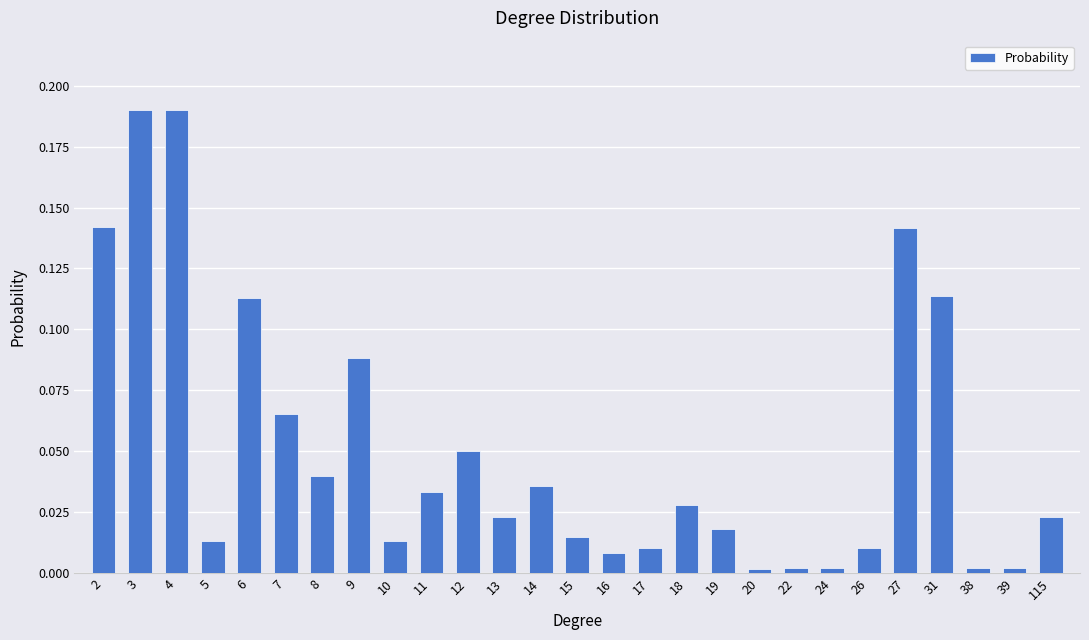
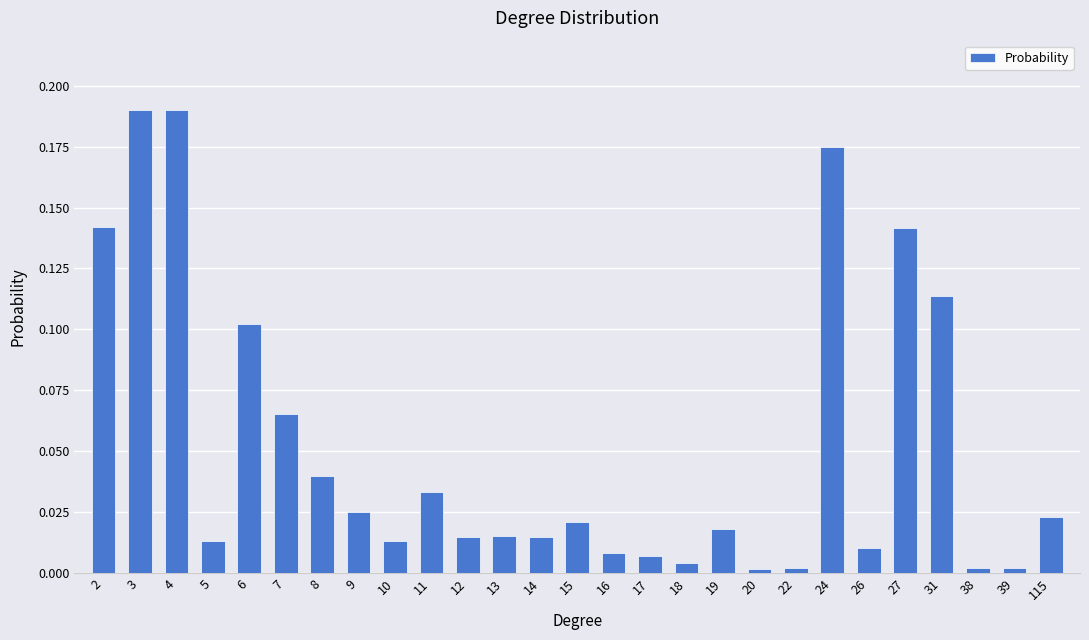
6: 0.113 -> 0.102
9: 0.088 -> 0.025
12: 0.050 -> 0.015
13: 0.023 -> 0.015
14: 0.036 -> 0.015
15: 0.015 -> 0.021
17: 0.010 -> 0.007
18: 0.028 -> 0.004
24: 0.002 -> 0.175
